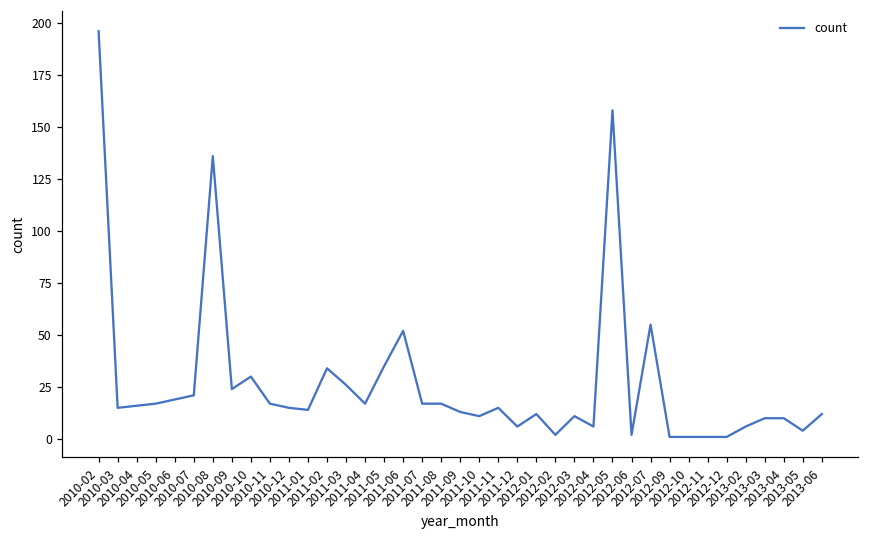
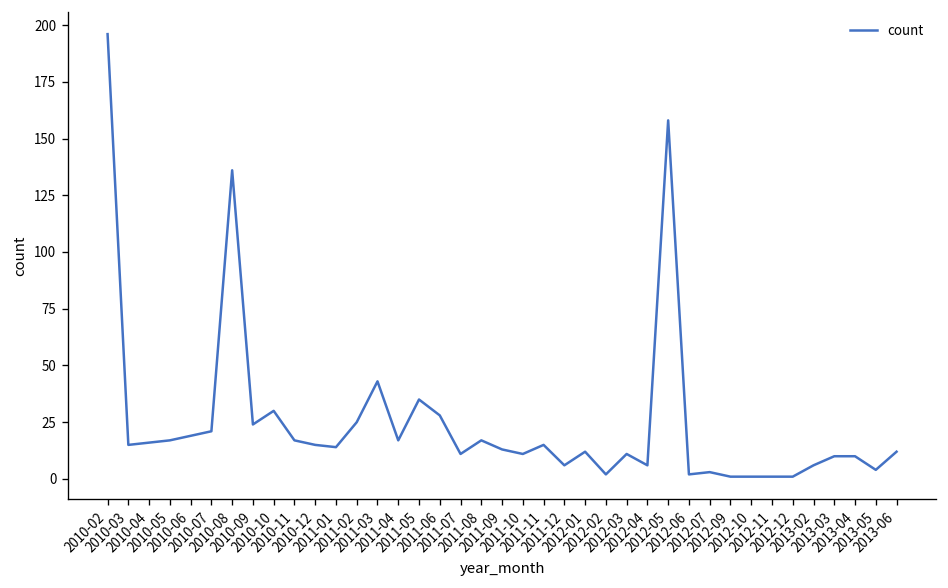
2011-02: 34 -> 25
2011-03: 26 -> 43
2011-06: 52 -> 28
2011-07: 17 -> 11
2012-07: 55 -> 3
